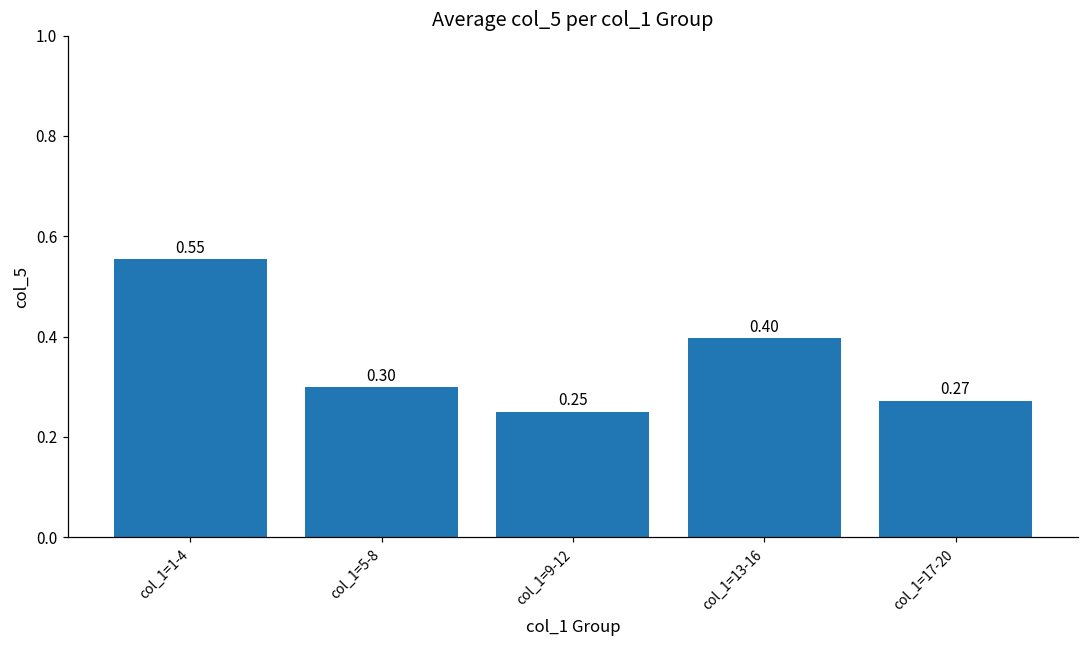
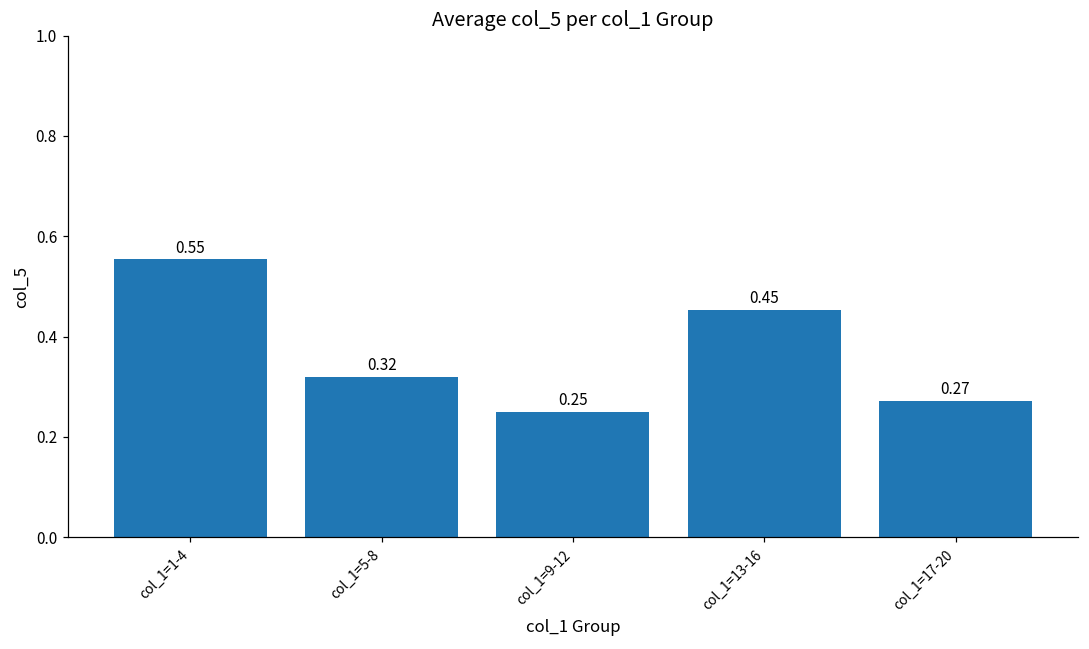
col_1=5-8: 0.30 -> 0.32
col_1=13-16: 0.40 -> 0.45
